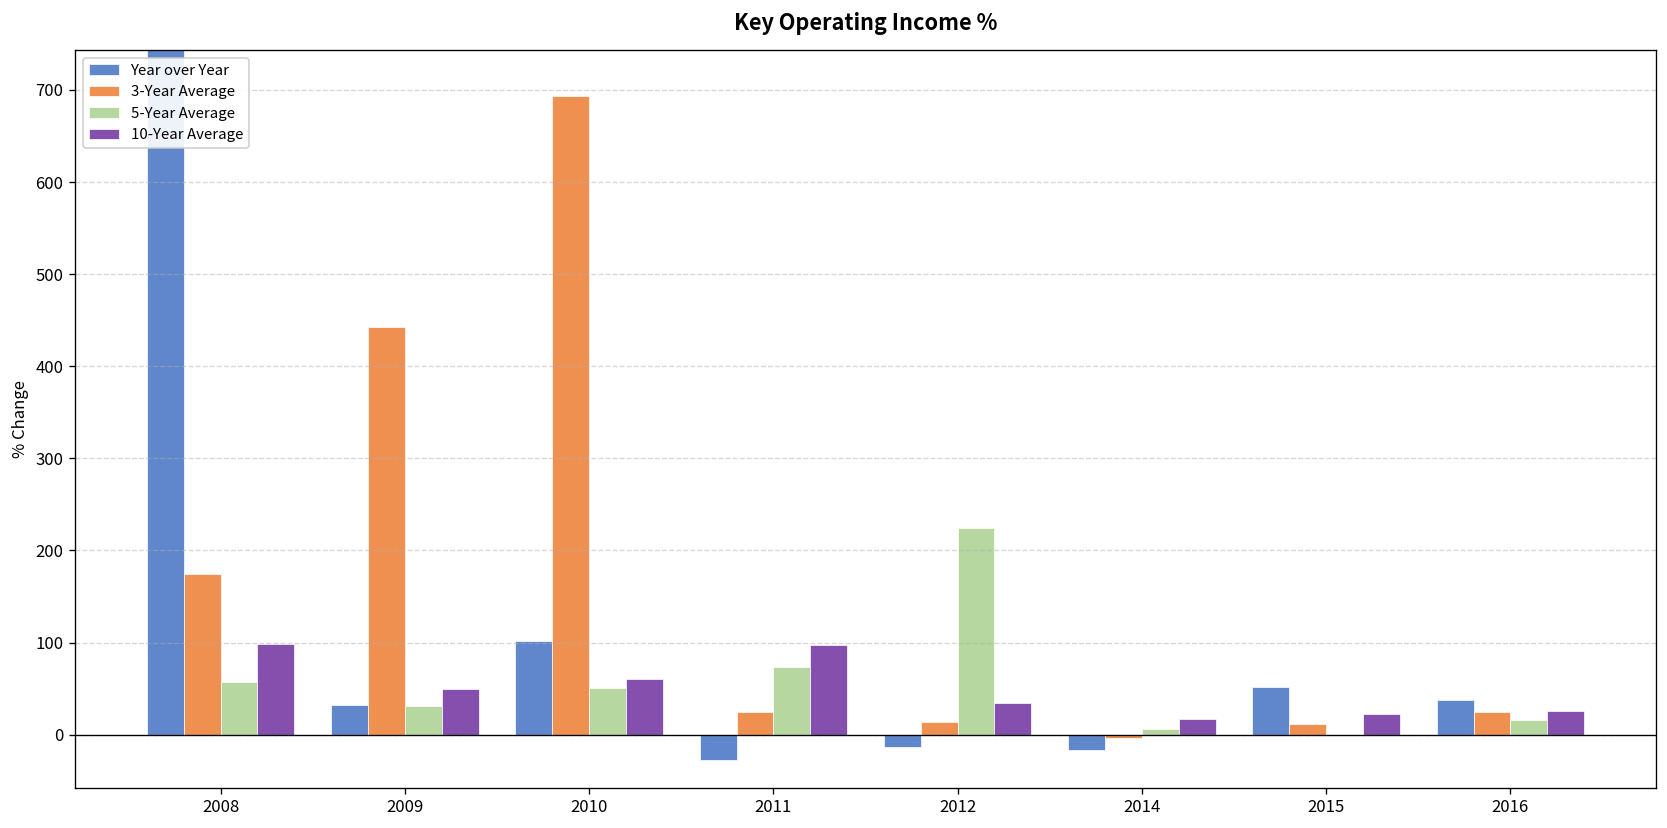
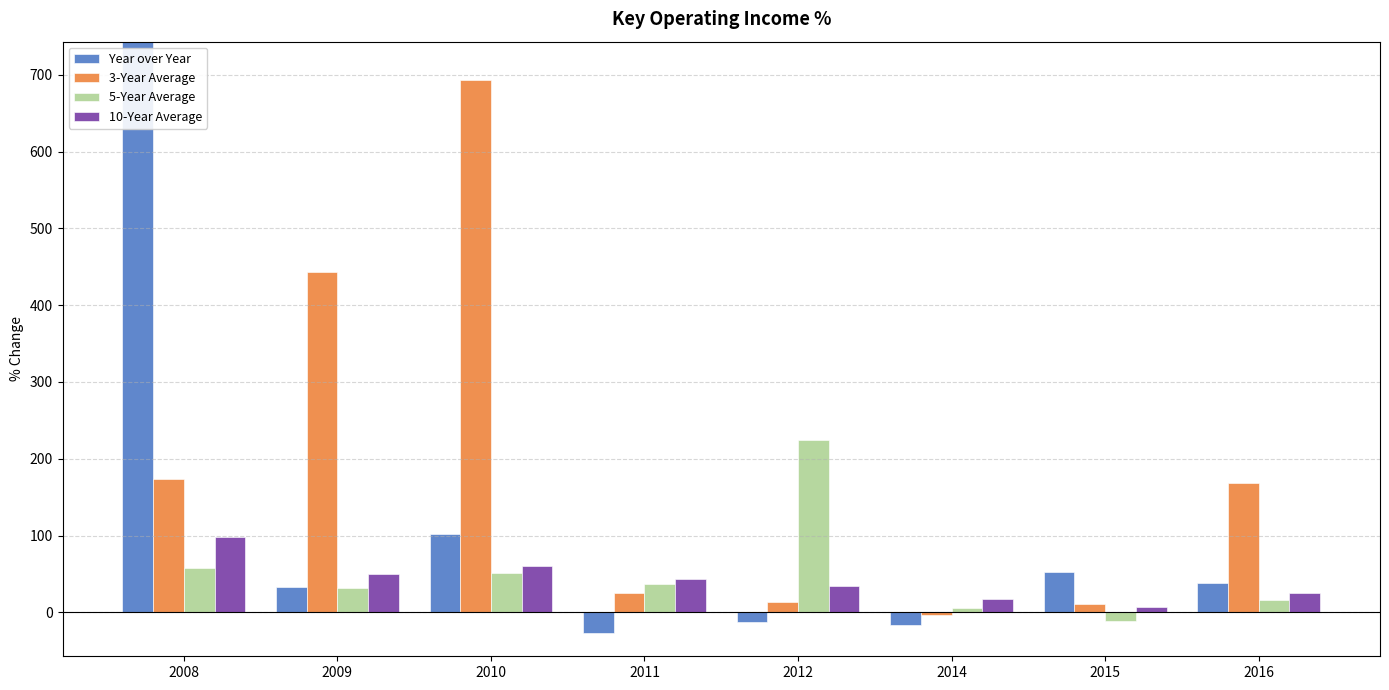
5-Year Average, 2011: 70 -> 40
10-Year Average, 2011: 100 -> 40
5-Year Average, 2015: 0 -> -10
10-Year Average, 2015: 20 -> 10
3-Year Average, 2016: 20 -> 170
